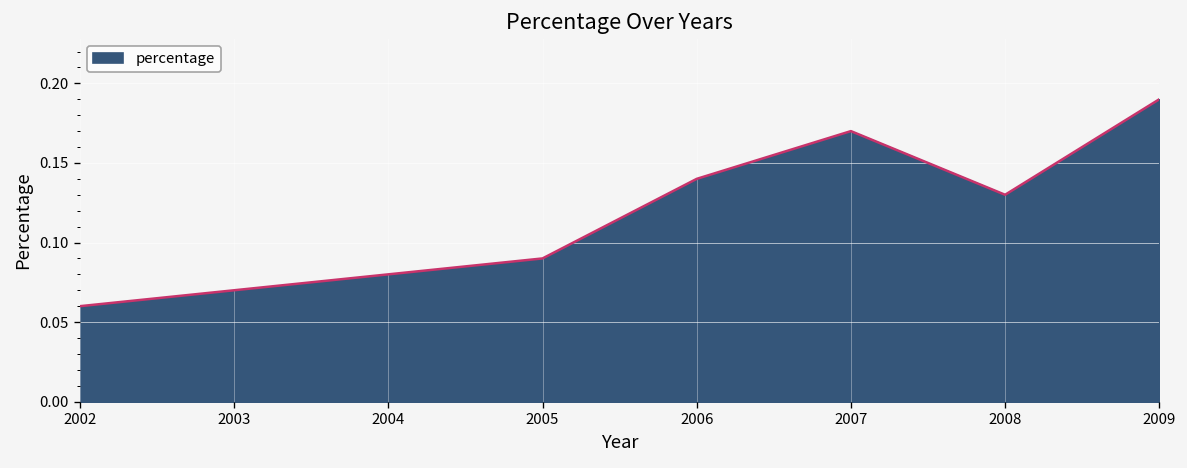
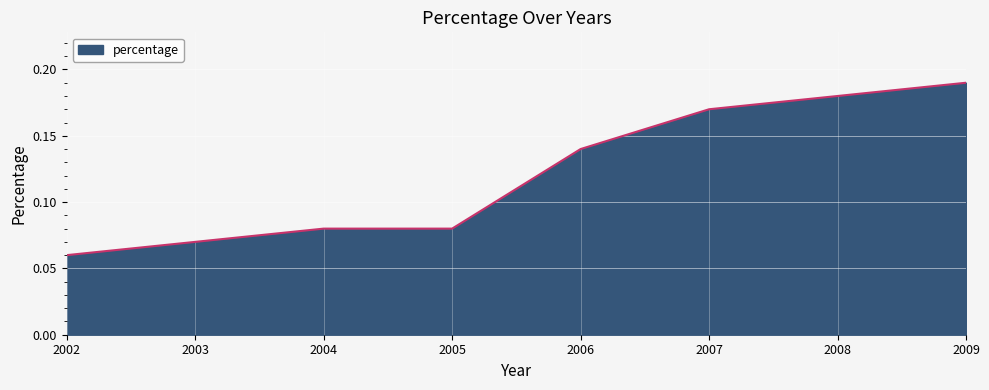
2005: 0.09 -> 0.08
2008: 0.13 -> 0.18
